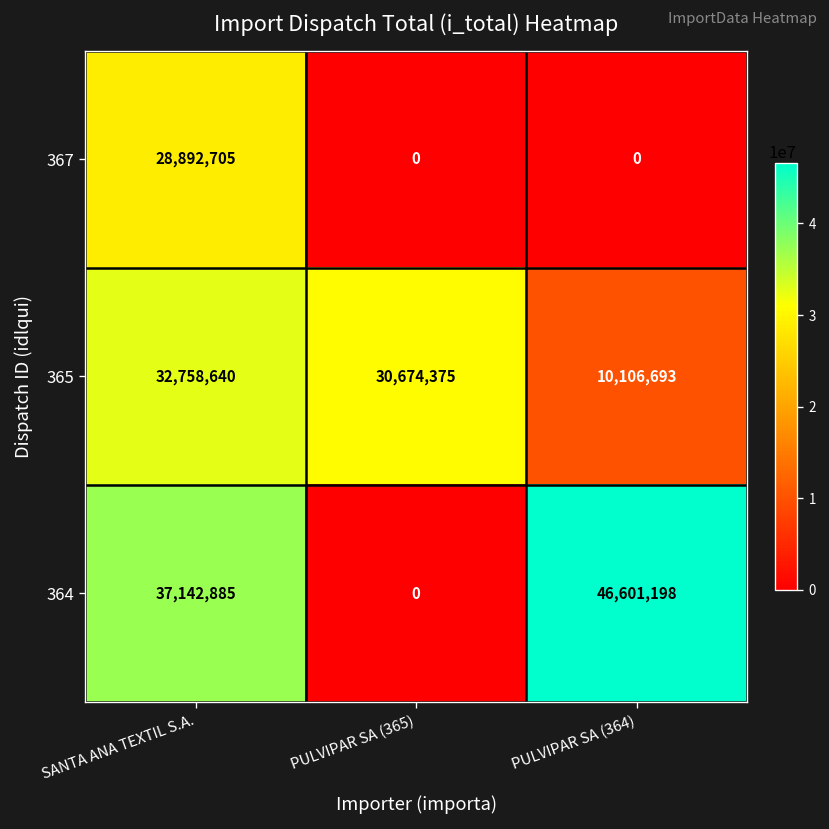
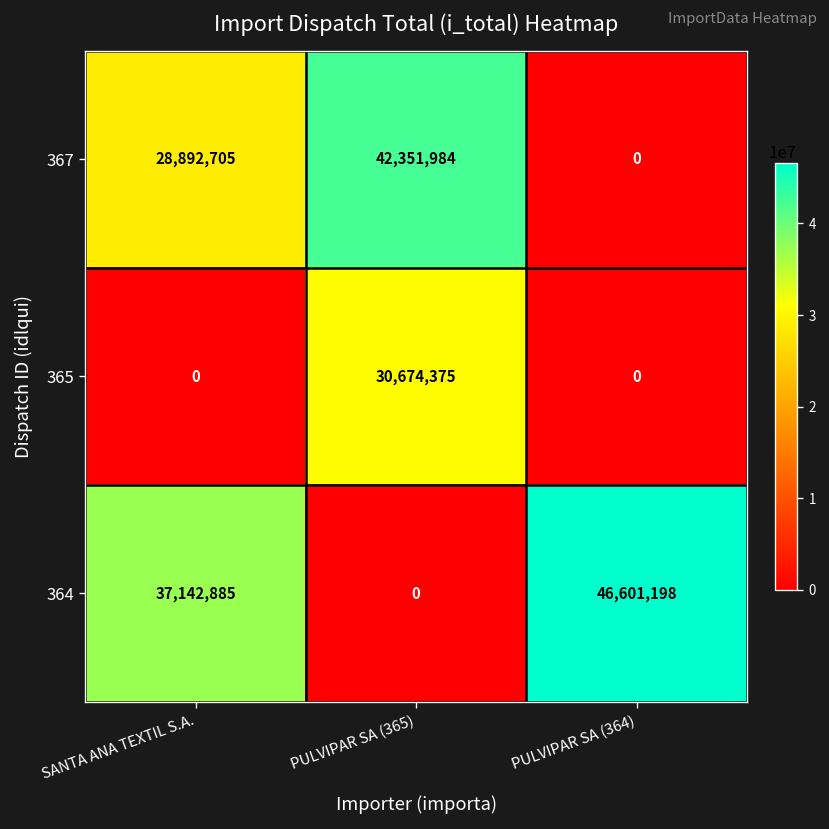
367, PULVIPAR SA (365): 0 -> 42,351,984
365, SANTA ANA TEXTIL S.A.: 32,758,640 -> 0
365, PULVIPAR SA (364): 10,106,693 -> 0
